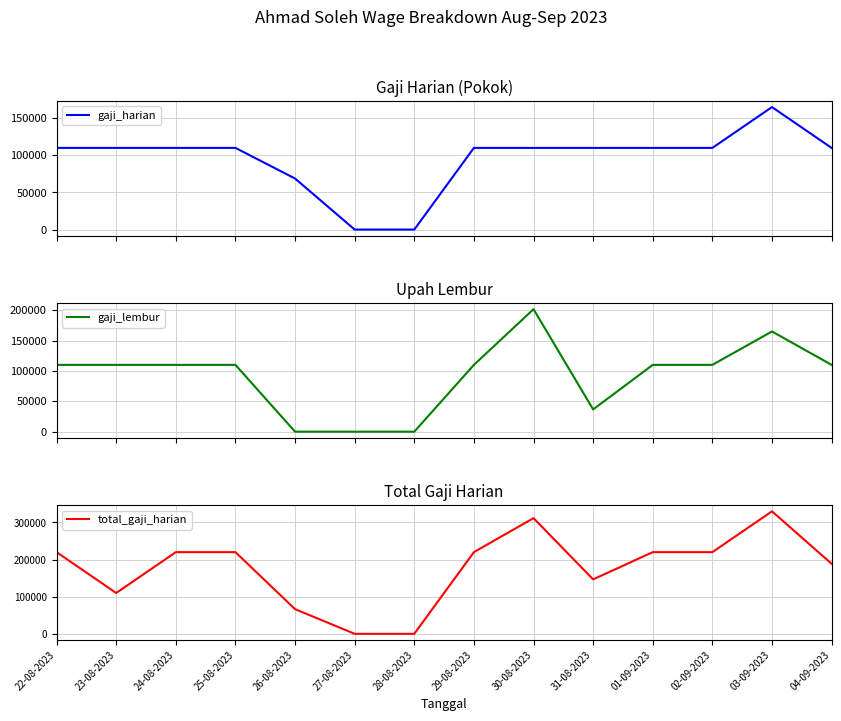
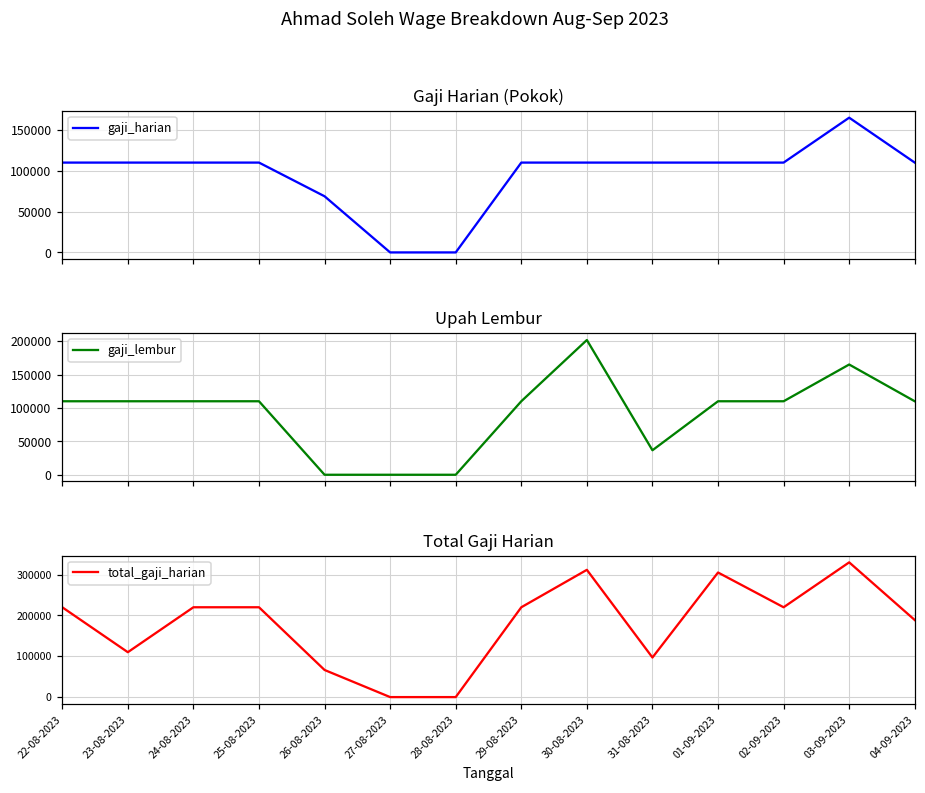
Total Gaji Harian, 31-08-2023: 150000 -> 100000
Total Gaji Harian, 01-09-2023: 220000 -> 310000
